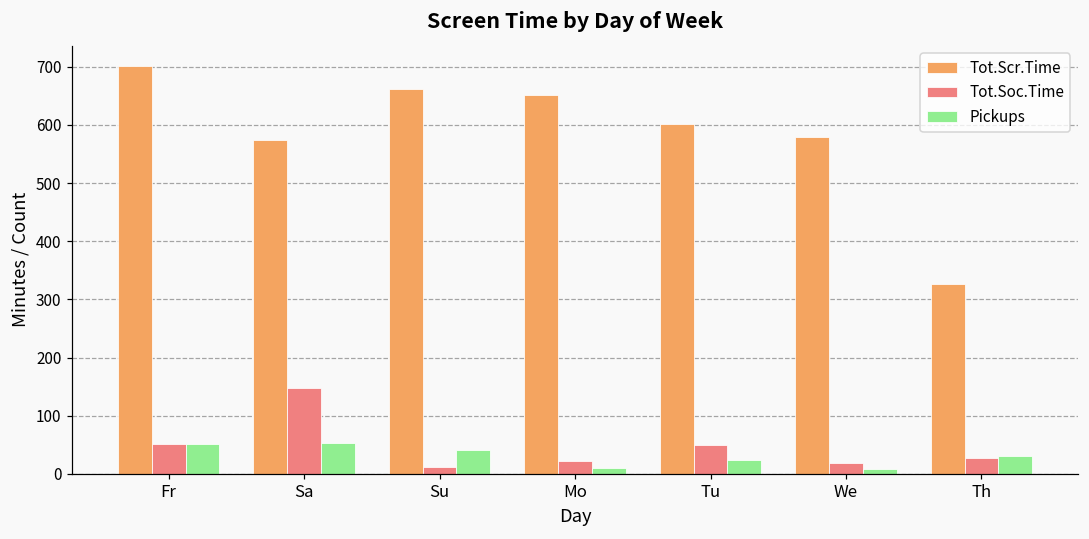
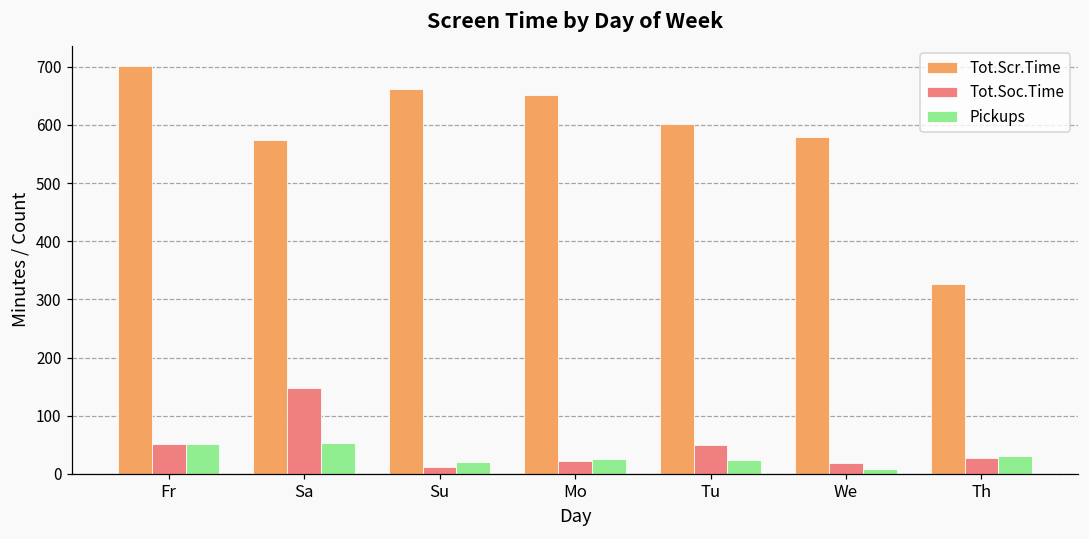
Pickups, Su: 40 -> 20
Pickups, Mo: 10 -> 30
